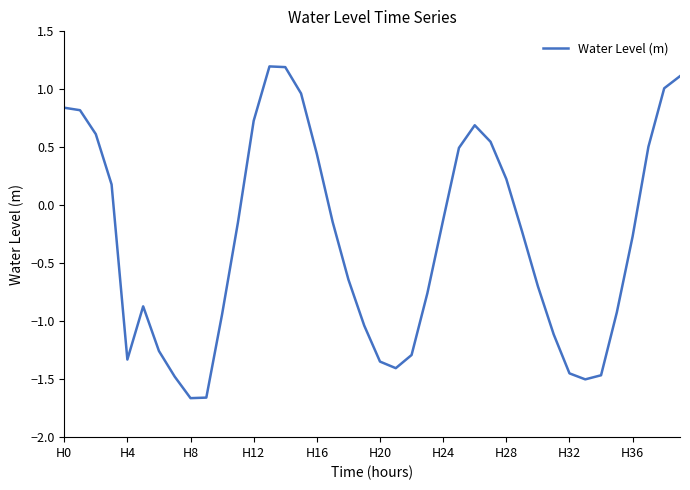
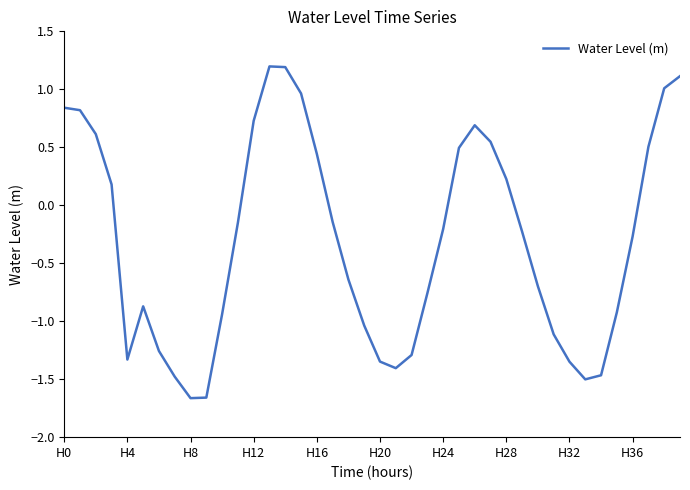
H24: -0.13 -> -0.21
H32: -1.45 -> -1.35
